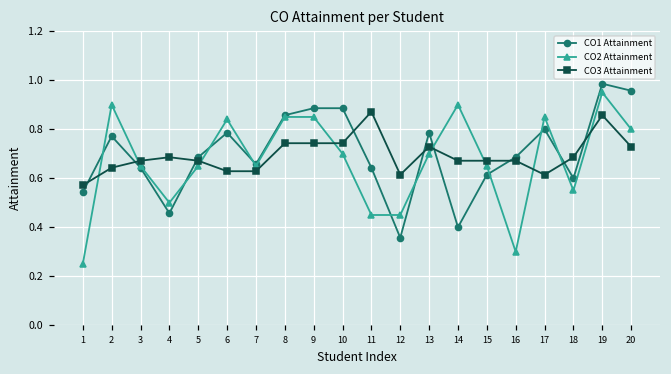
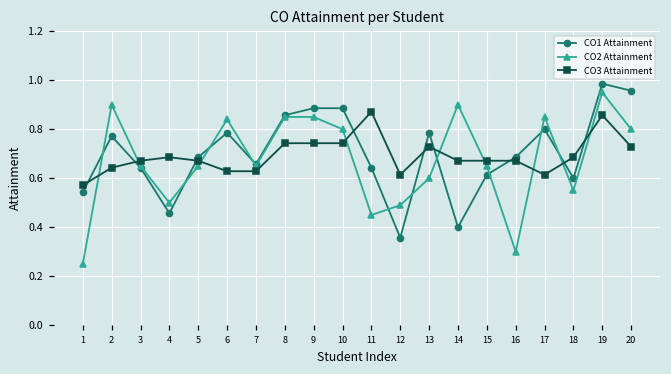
CO2 Attainment, 10: 0.7 -> 0.8
CO2 Attainment, 12: 0.45 -> 0.49
CO2 Attainment, 13: 0.7 -> 0.6
